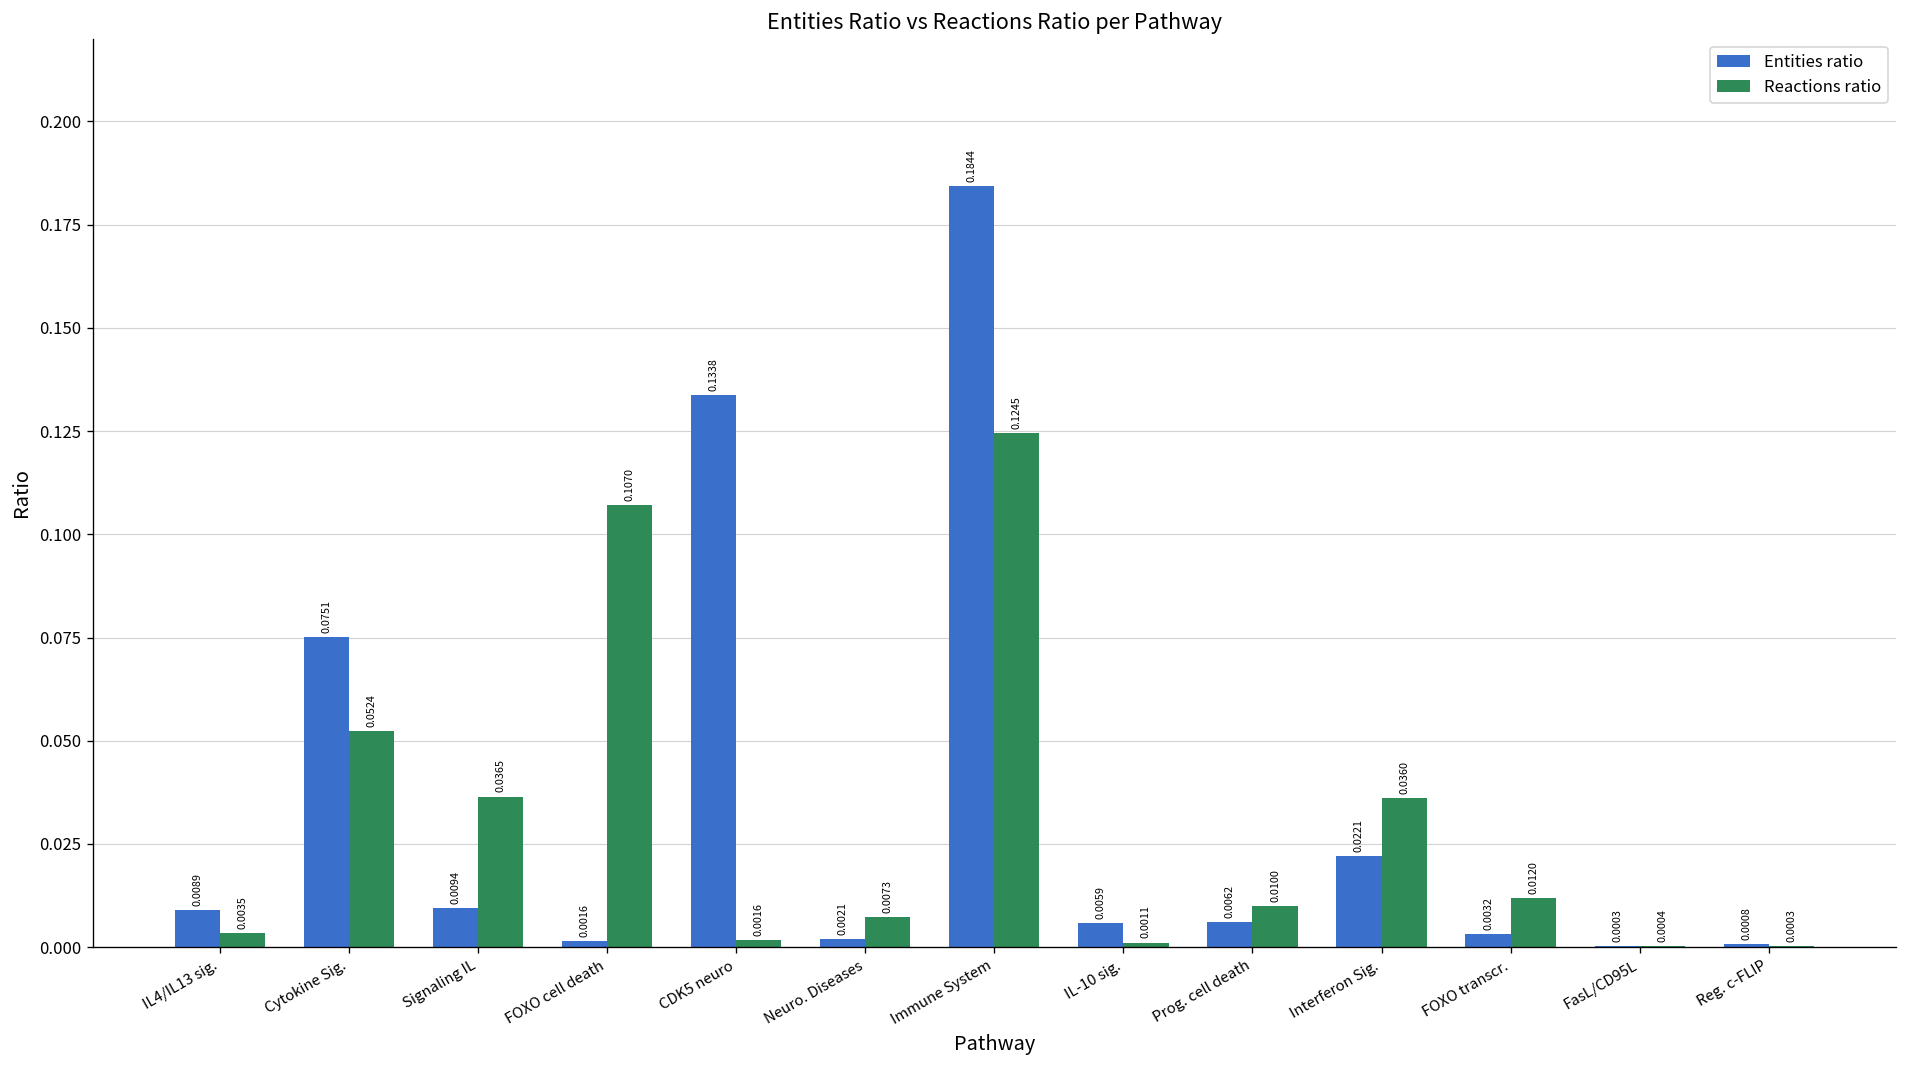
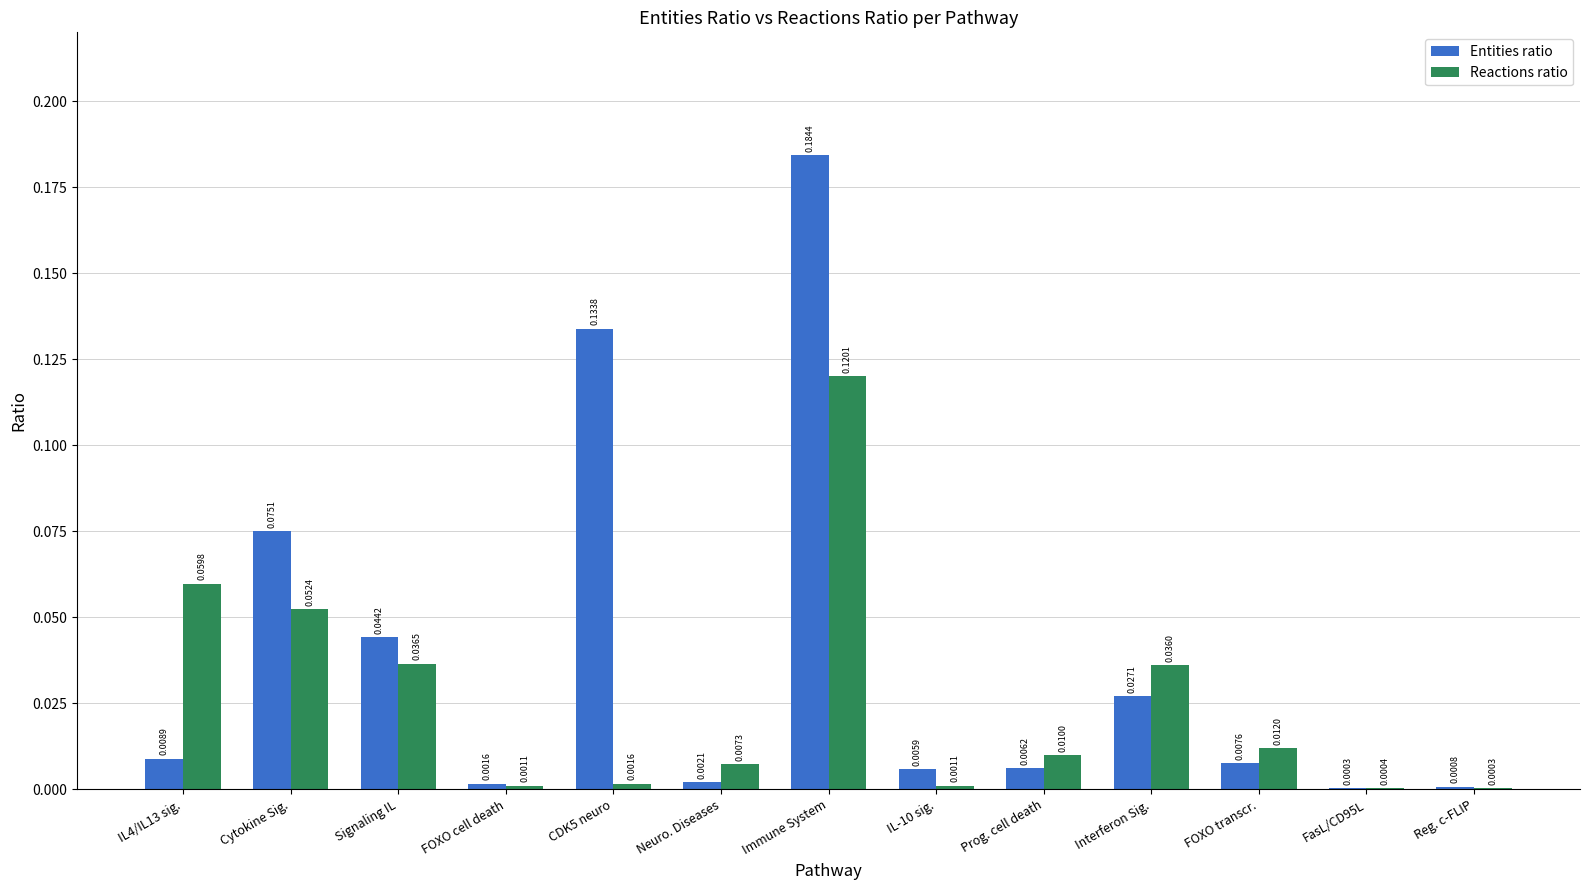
Reactions ratio, IL4/IL13 sig.: 0.0035 -> 0.0598
Entities ratio, Signaling IL: 0.0094 -> 0.0442
Reactions ratio, FOXO cell death: 0.1070 -> 0.0011
Reactions ratio, Immune System: 0.1245 -> 0.1201
Entities ratio, Interferon Sig.: 0.0221 -> 0.0271
Entities ratio, FOXO transcr.: 0.0032 -> 0.0076
